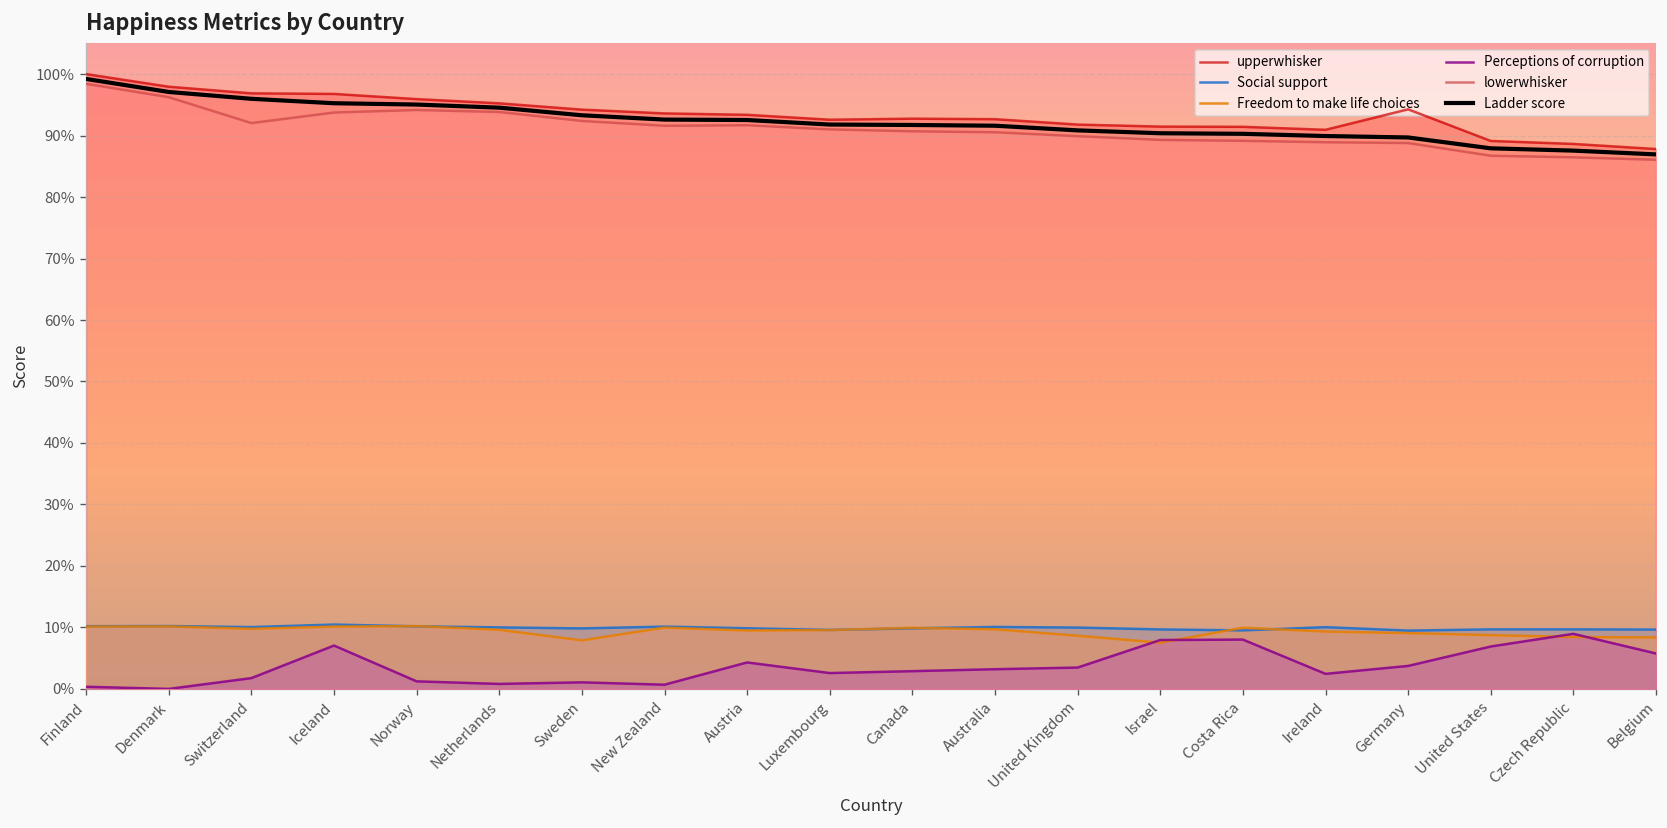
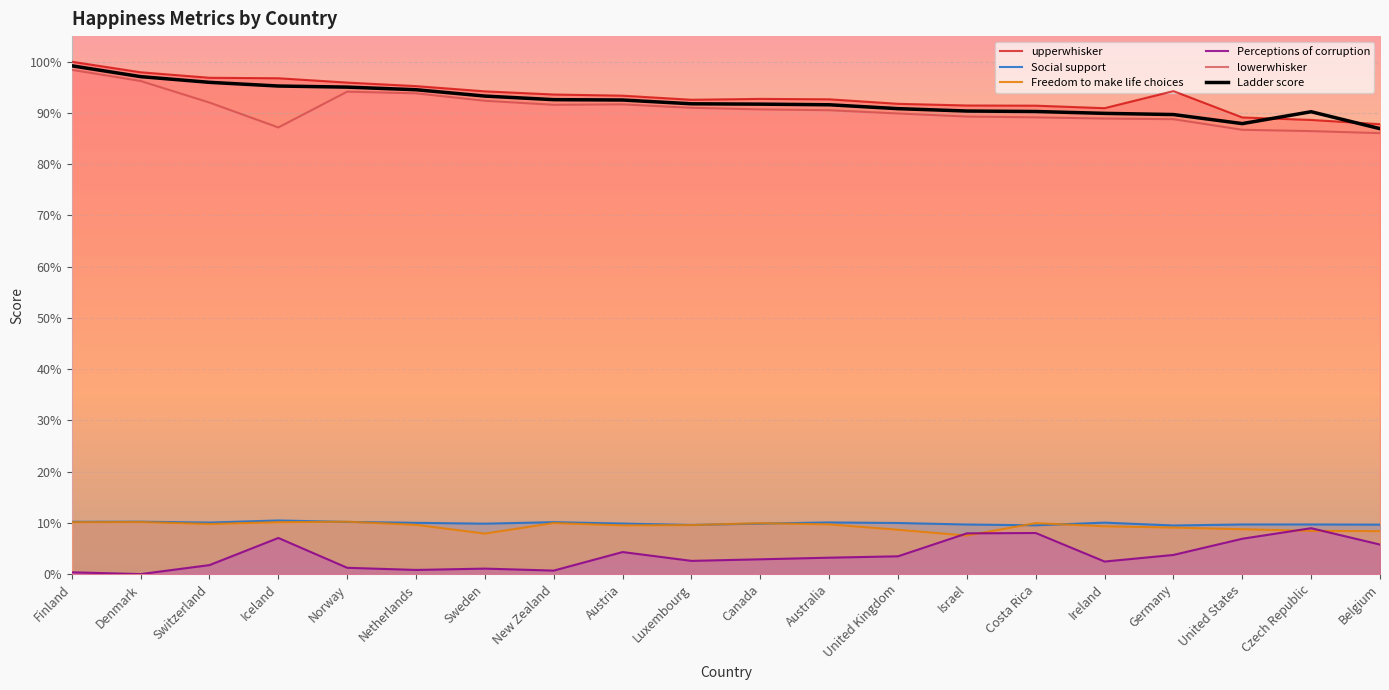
lowerwhisker, Iceland: 94% -> 87%
Ladder score, Czech Republic: 88% -> 90%
